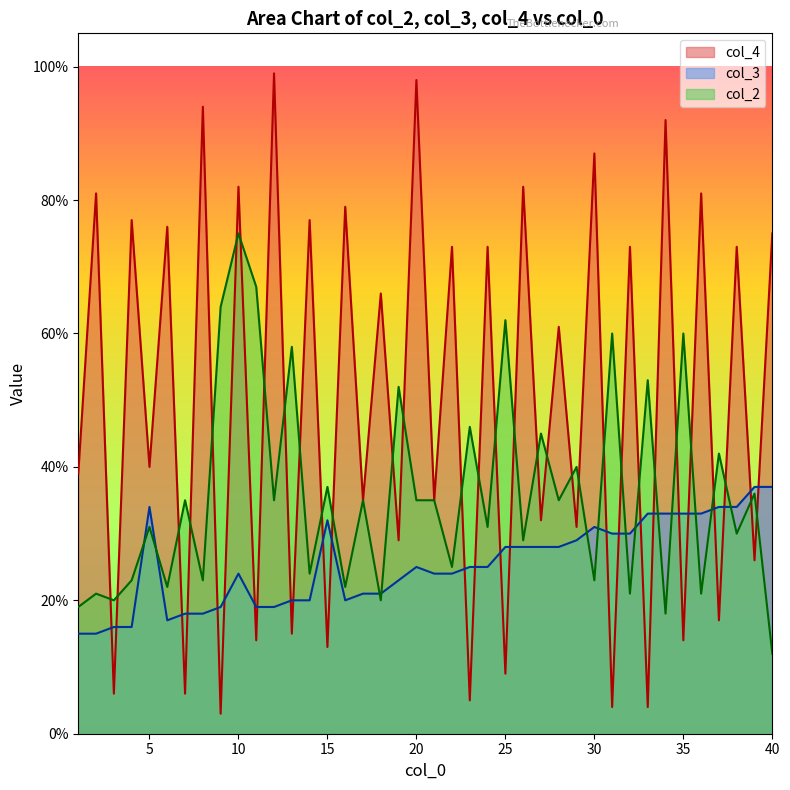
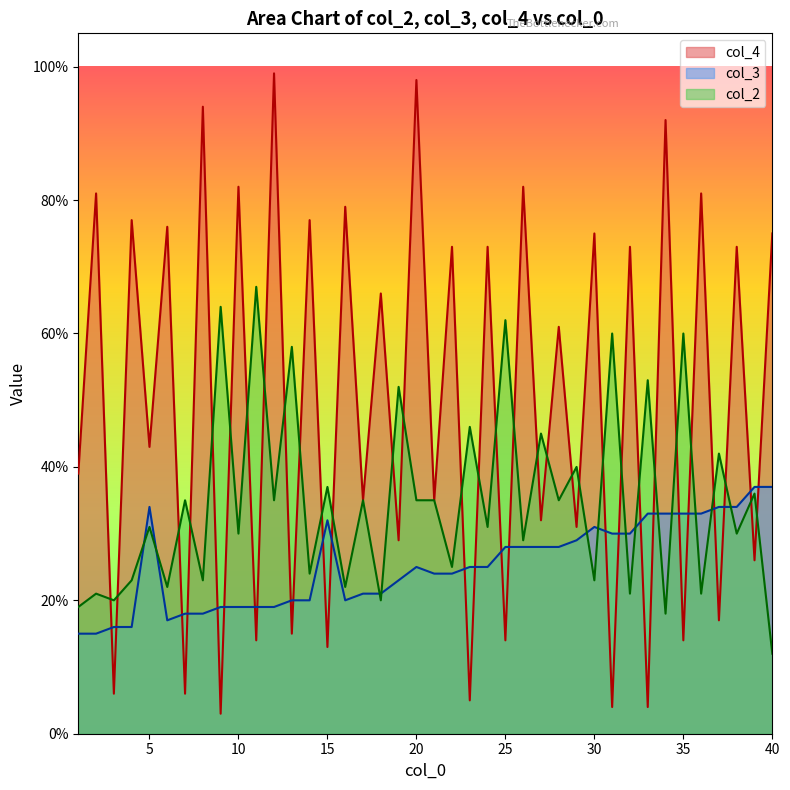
col_4, 5: 40% -> 43%
col_3, 10: 24% -> 19%
col_2, 10: 75% -> 30%
col_4, 25: 9% -> 14%
col_4, 30: 87% -> 75%
